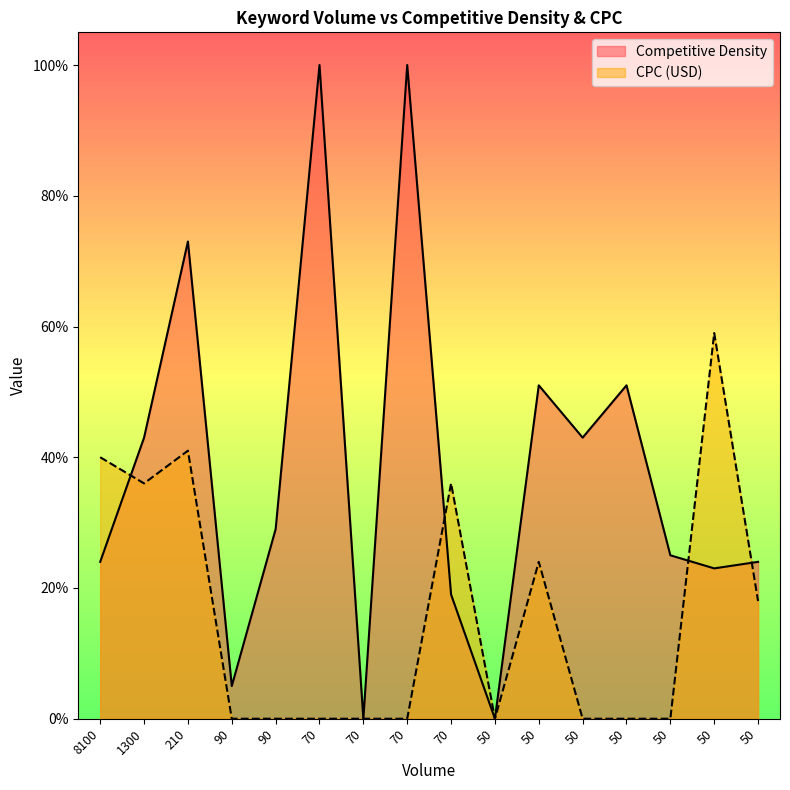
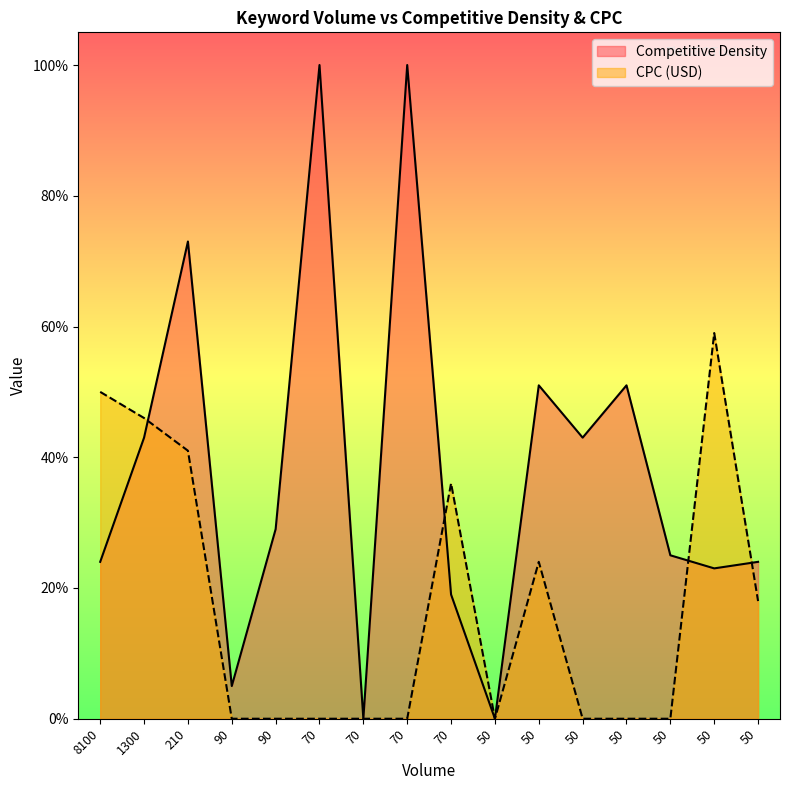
CPC (USD), 8100: 40% -> 50%
CPC (USD), 1300: 36% -> 46%
